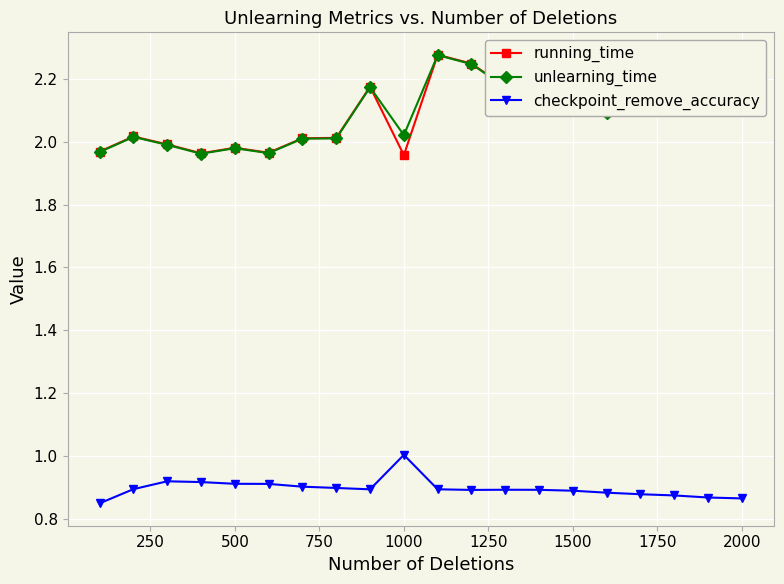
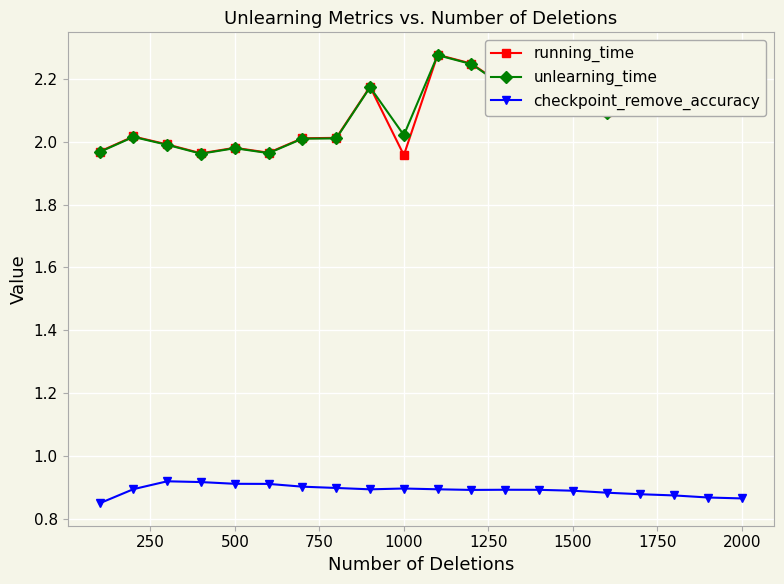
checkpoint_remove_accuracy, 1000: 1.00 -> 0.90
